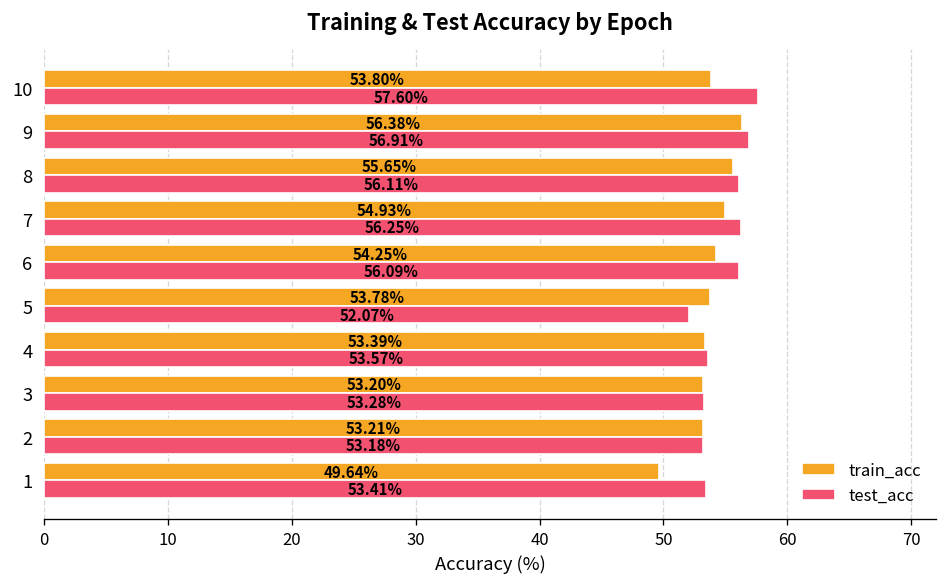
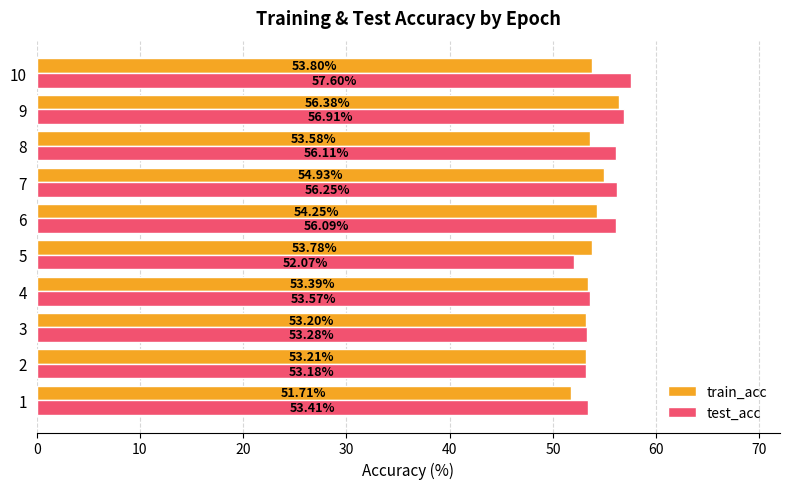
train_acc, 8: 55.65% -> 53.58%
train_acc, 1: 49.64% -> 51.71%
